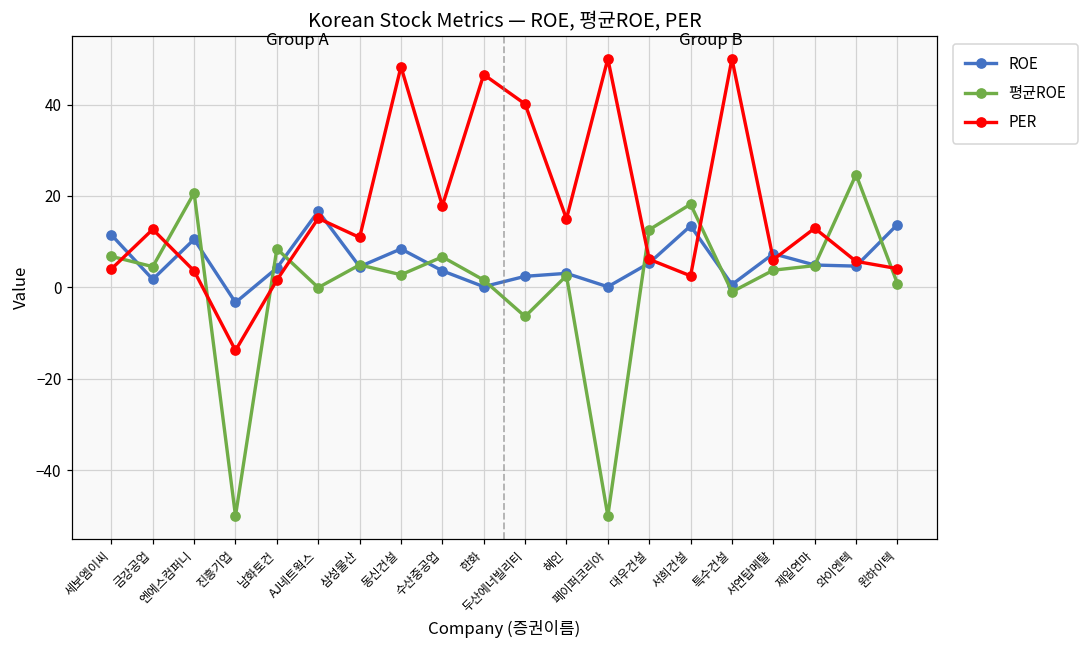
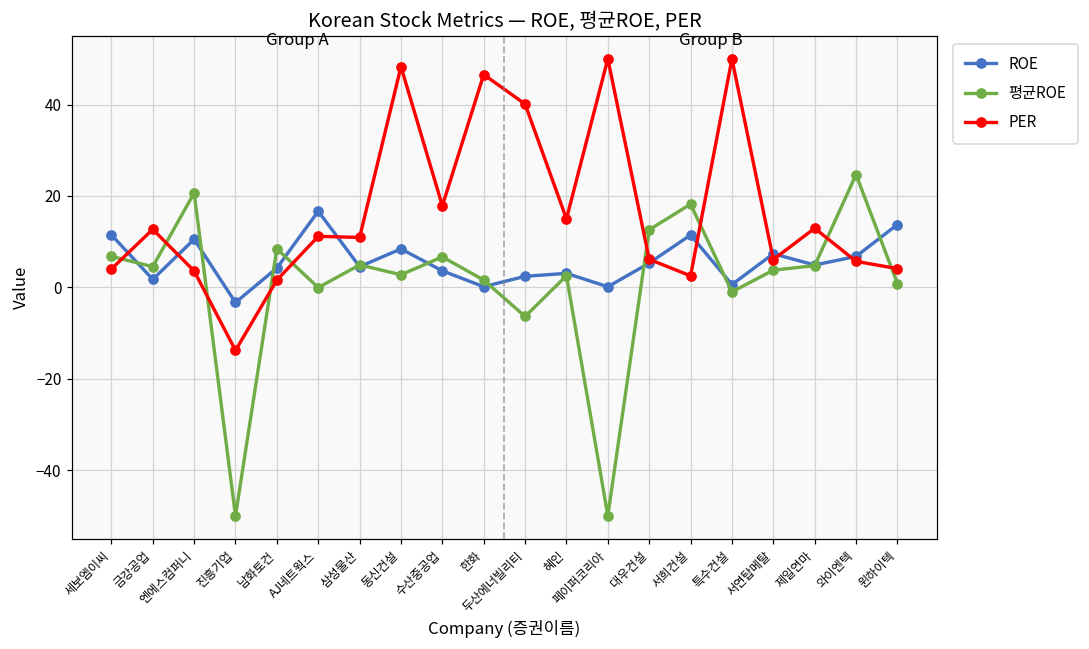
PER, AJ네트웍스: 15 -> 11
ROE, 서희건설: 13 -> 11
ROE, 와이엔텍: 5 -> 7
